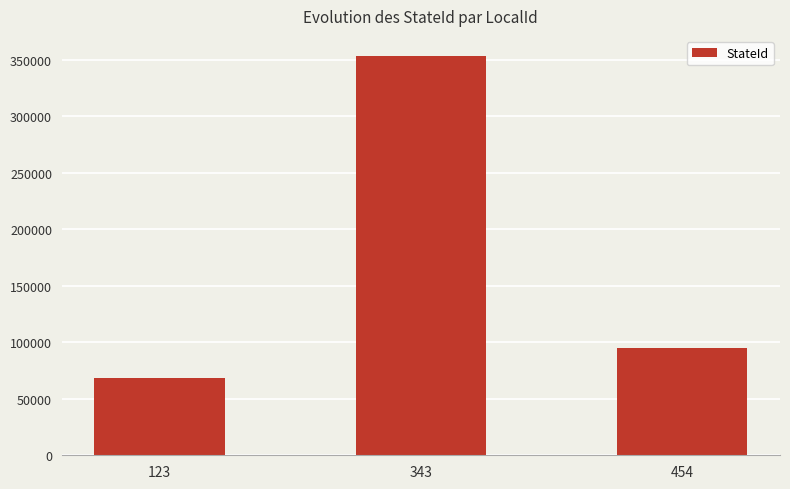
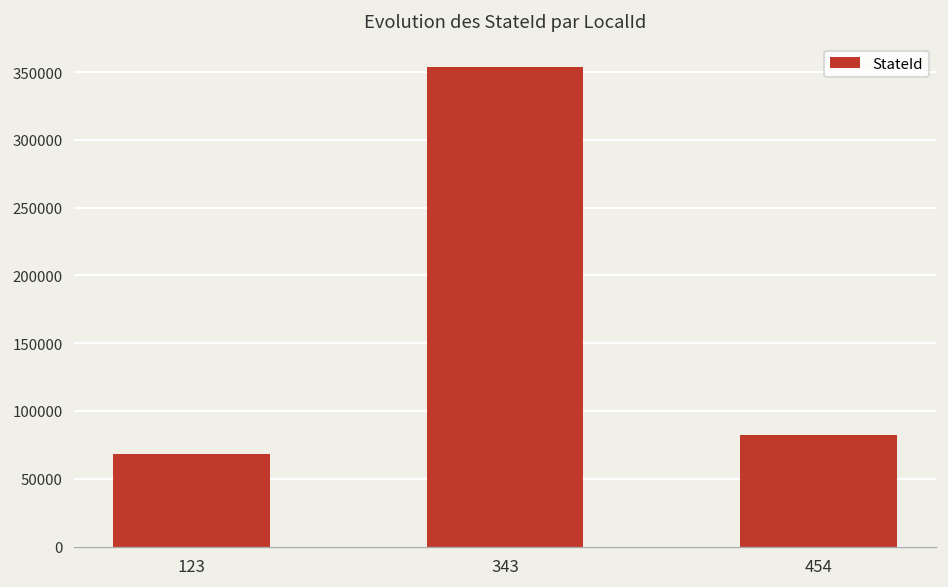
454: 95000 -> 82000
